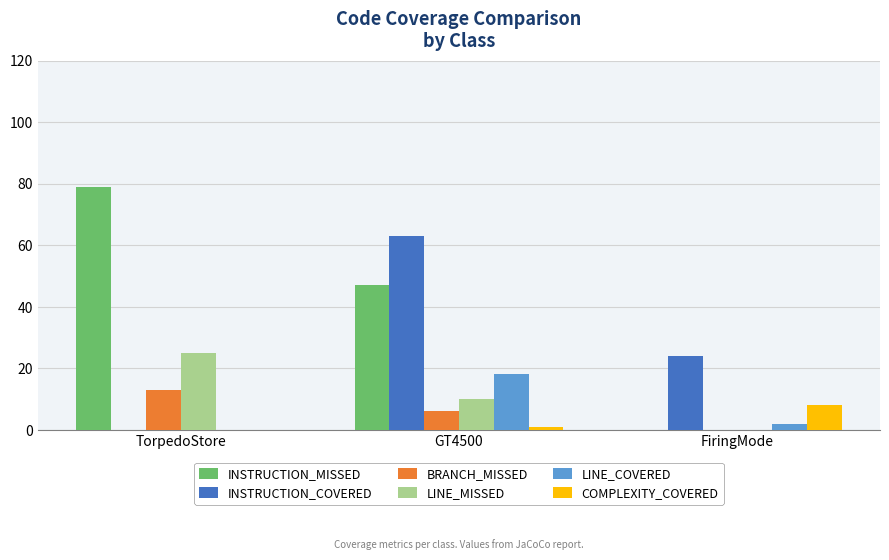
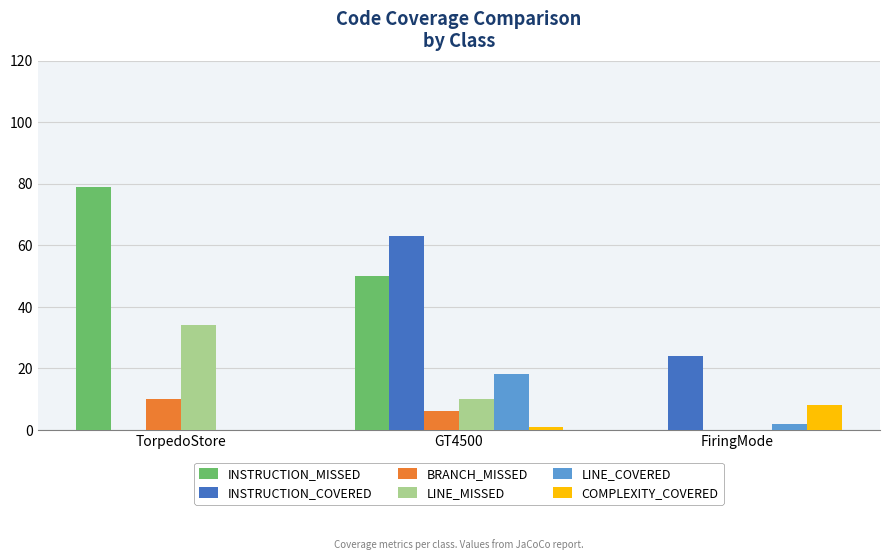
BRANCH_MISSED, TorpedoStore: 13 -> 10
LINE_MISSED, TorpedoStore: 25 -> 34
INSTRUCTION_MISSED, GT4500: 47 -> 50
